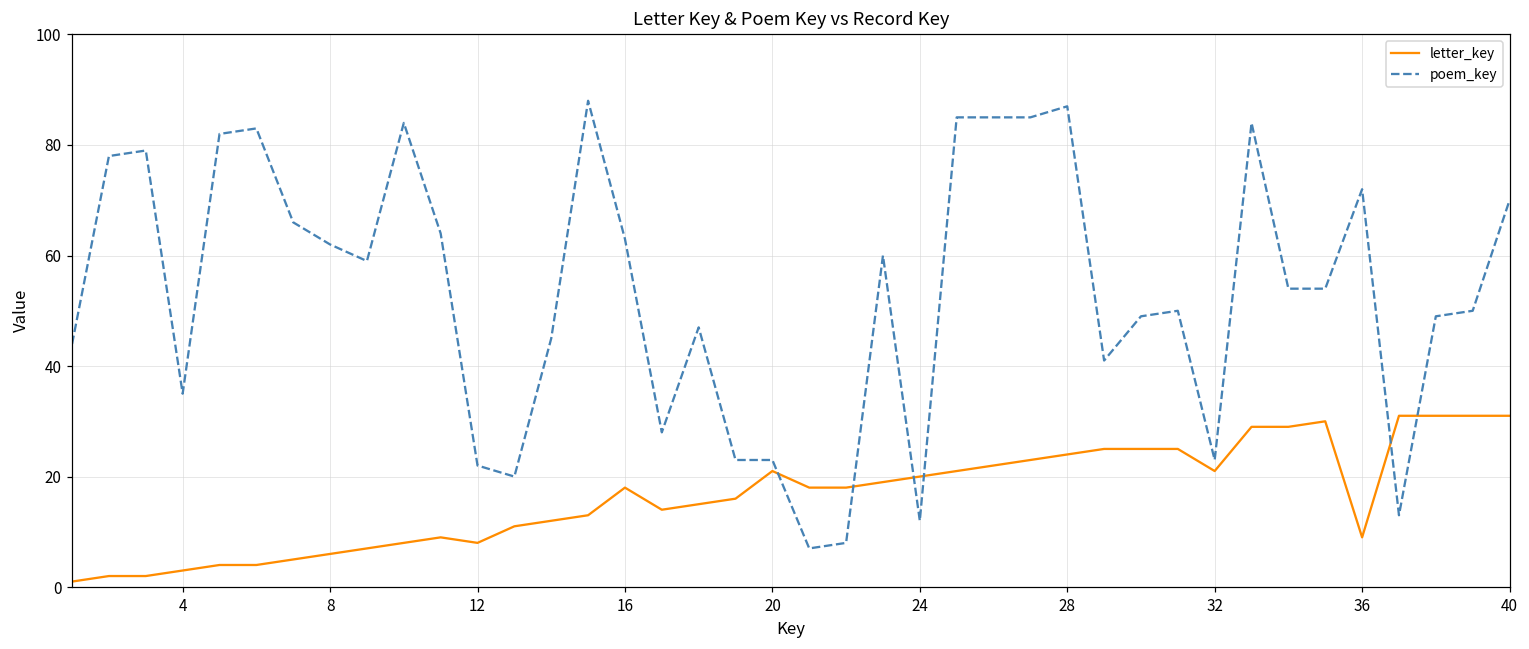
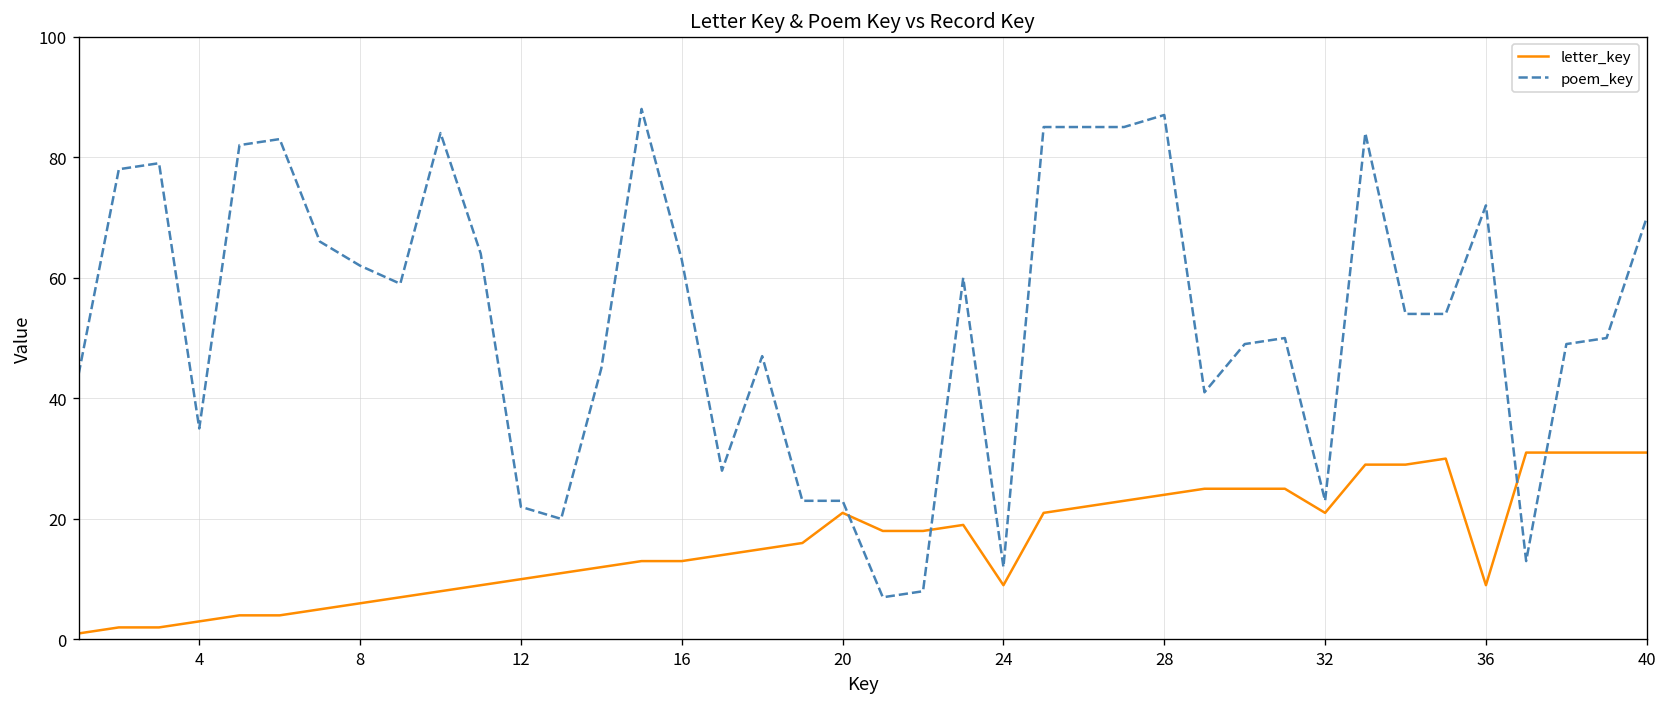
letter_key, 12: 8 -> 10
letter_key, 16: 18 -> 13
letter_key, 24: 20 -> 9
